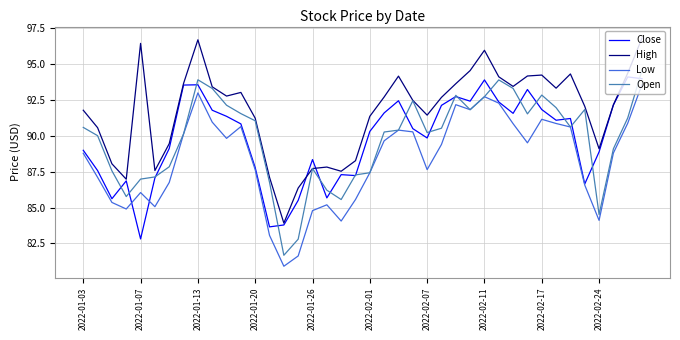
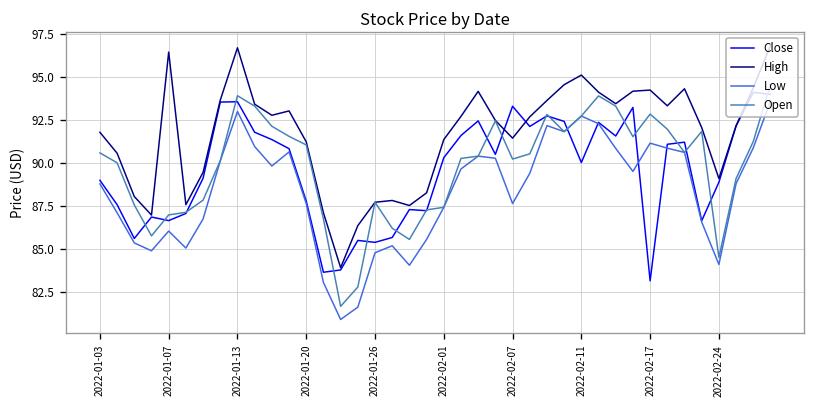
Close, 2022-01-07: 82.8 -> 86.7
Close, 2022-01-26: 88.3 -> 85.4
Close, 2022-02-07: 89.9 -> 93.3
Close, 2022-02-11: 93.9 -> 90.0
High, 2022-02-11: 96.0 -> 95.1
Close, 2022-02-17: 91.8 -> 83.2
